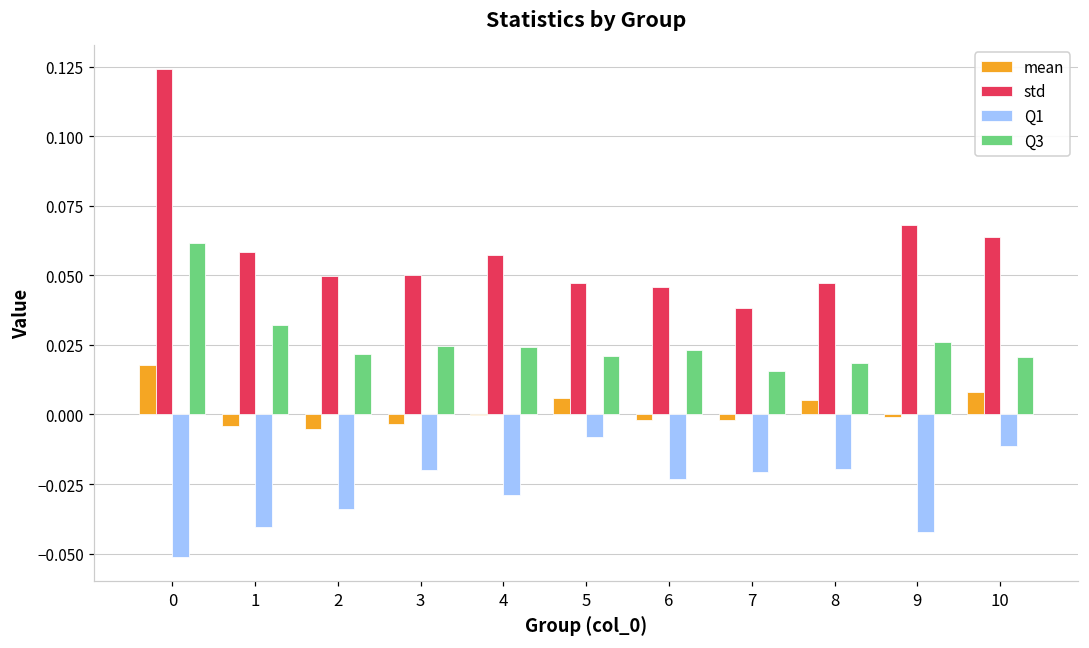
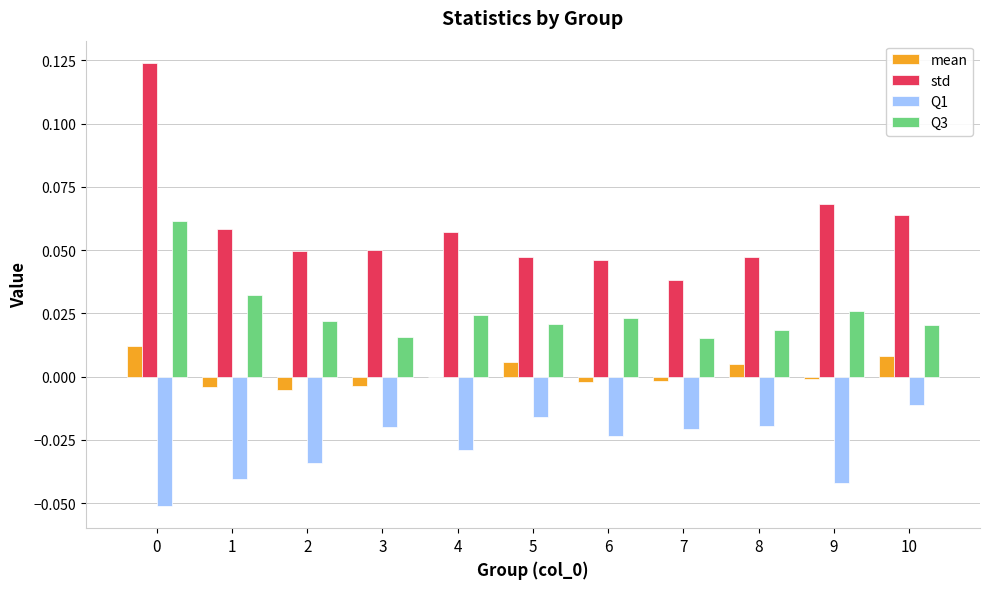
mean, 0: 0.018 -> 0.012
Q3, 3: 0.025 -> 0.016
Q1, 5: -0.008 -> -0.016
